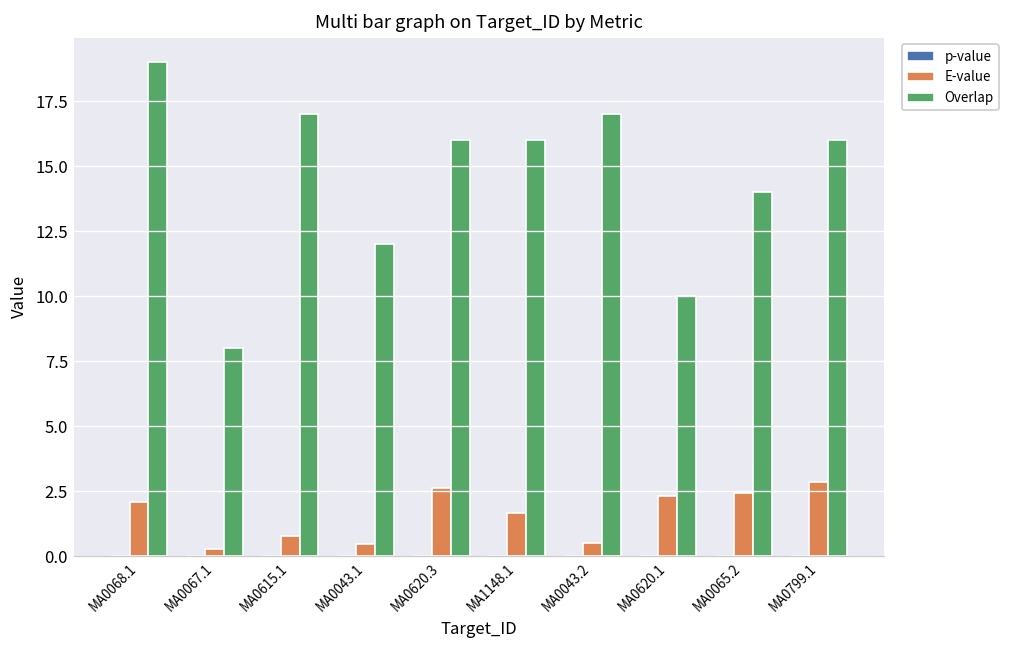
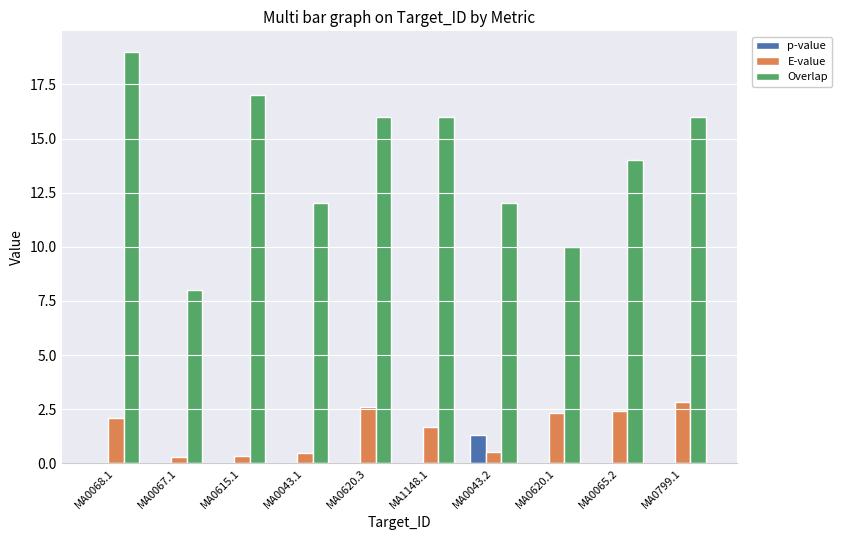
E-value, MA0615.1: 0.8 -> 0.4
p-value, MA0043.2: 0.0 -> 1.3
Overlap, MA0043.2: 17 -> 12
